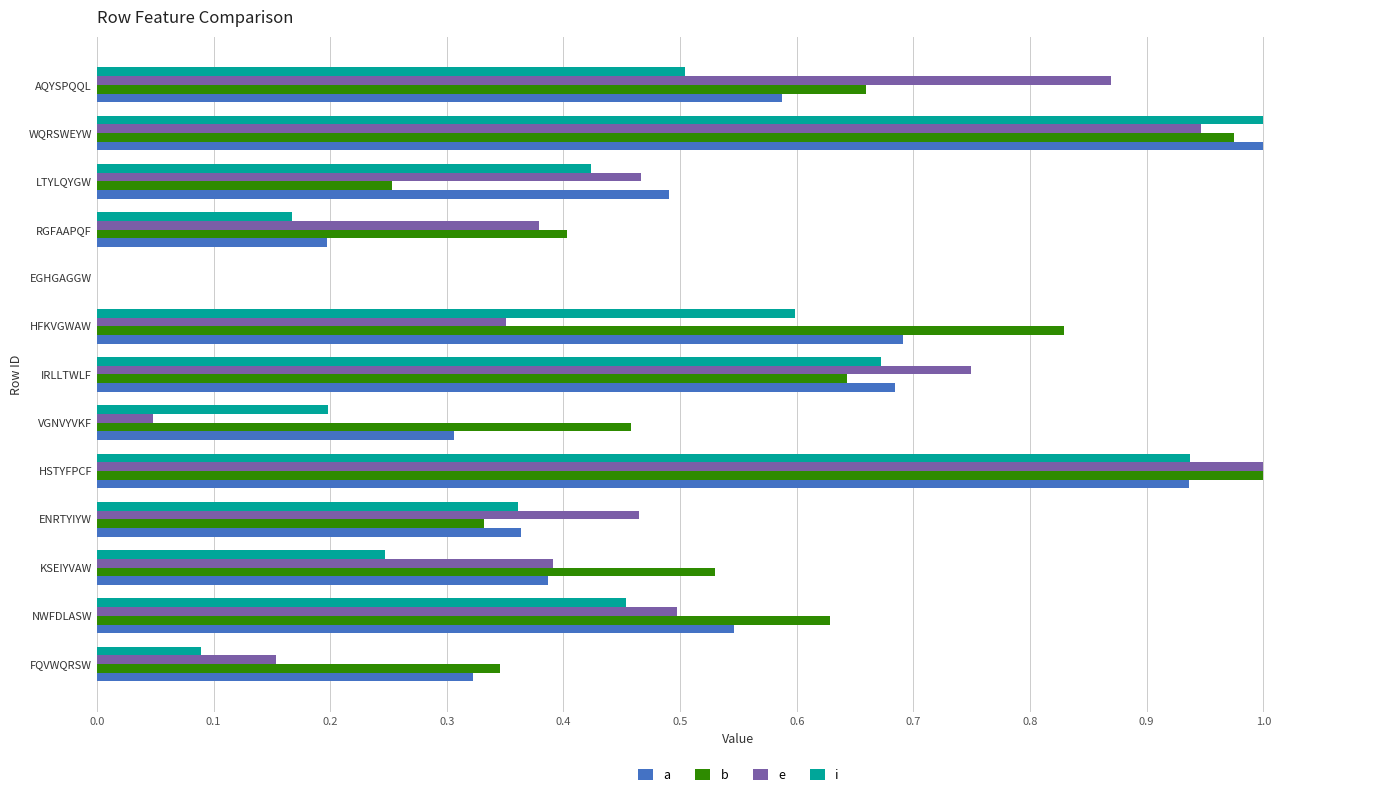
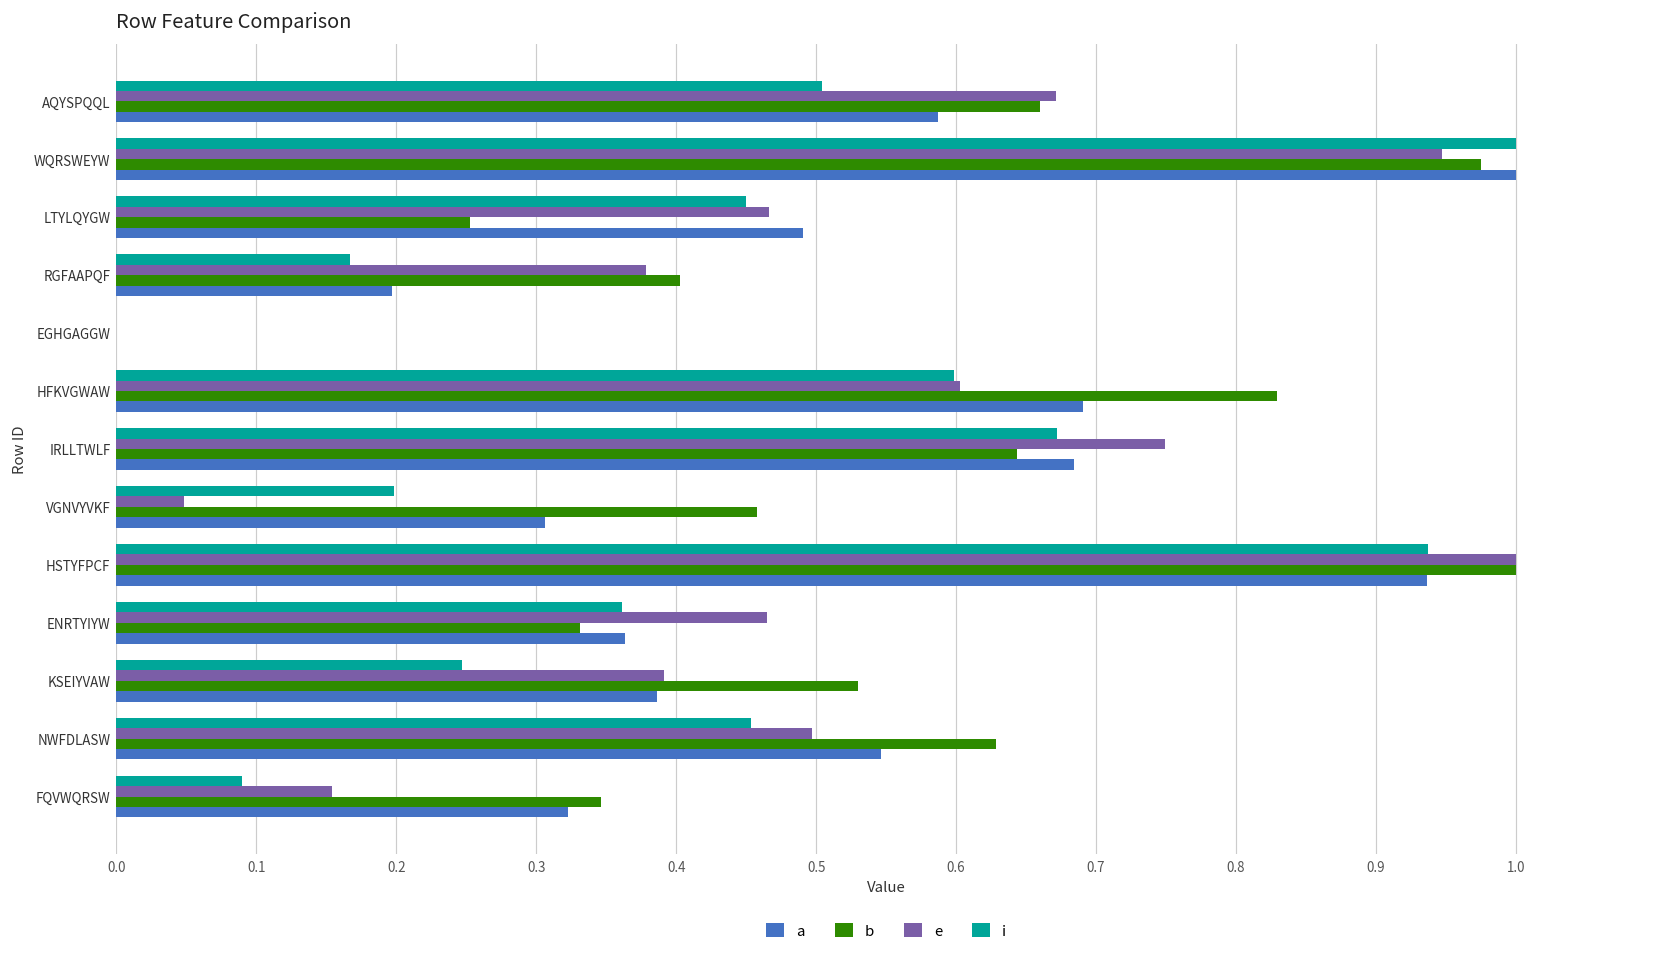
e, AQYSPQQL: 0.870 -> 0.671
i, LTYLQYGW: 0.424 -> 0.450
e, HFKVGWAW: 0.351 -> 0.603
